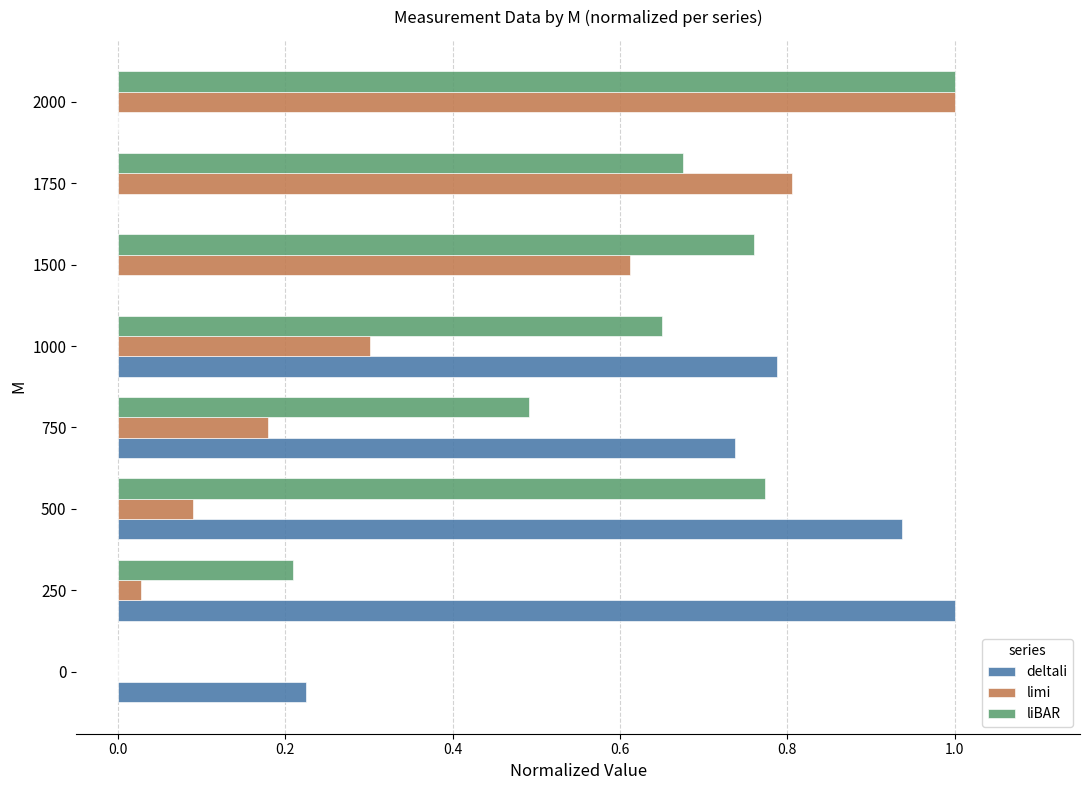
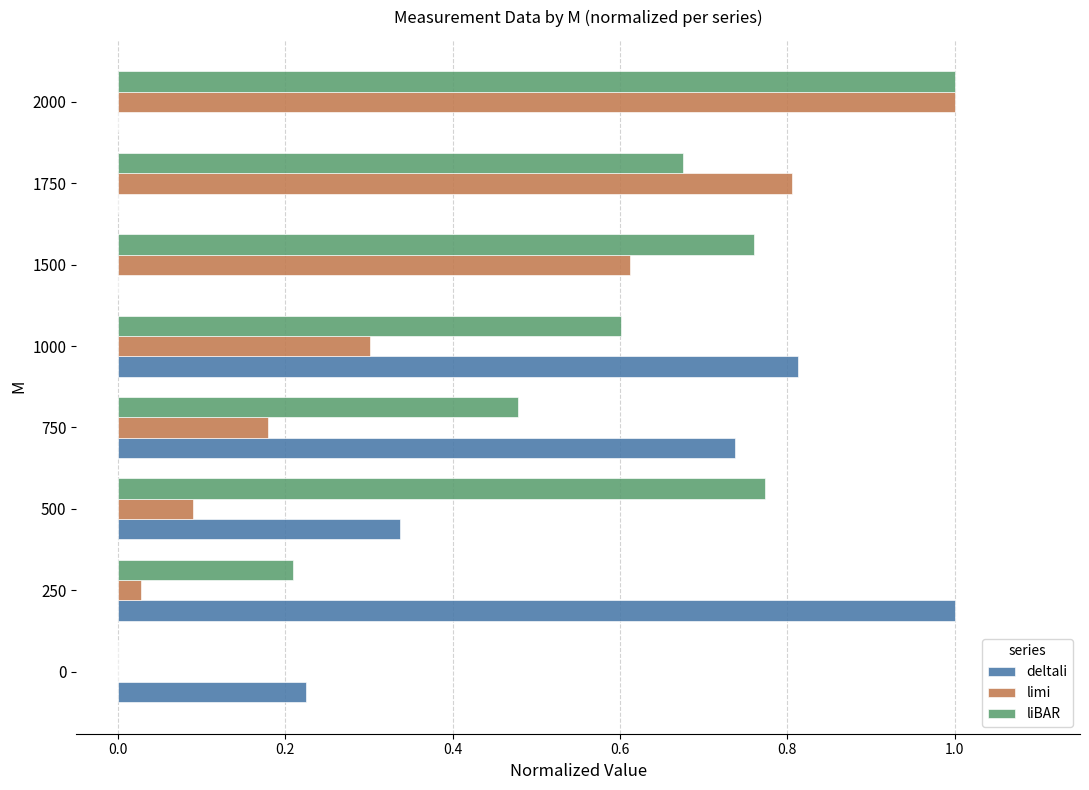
liBAR, 1000: 0.65 -> 0.60
deltali, 1000: 0.79 -> 0.81
liBAR, 750: 0.49 -> 0.48
deltali, 500: 0.94 -> 0.34
